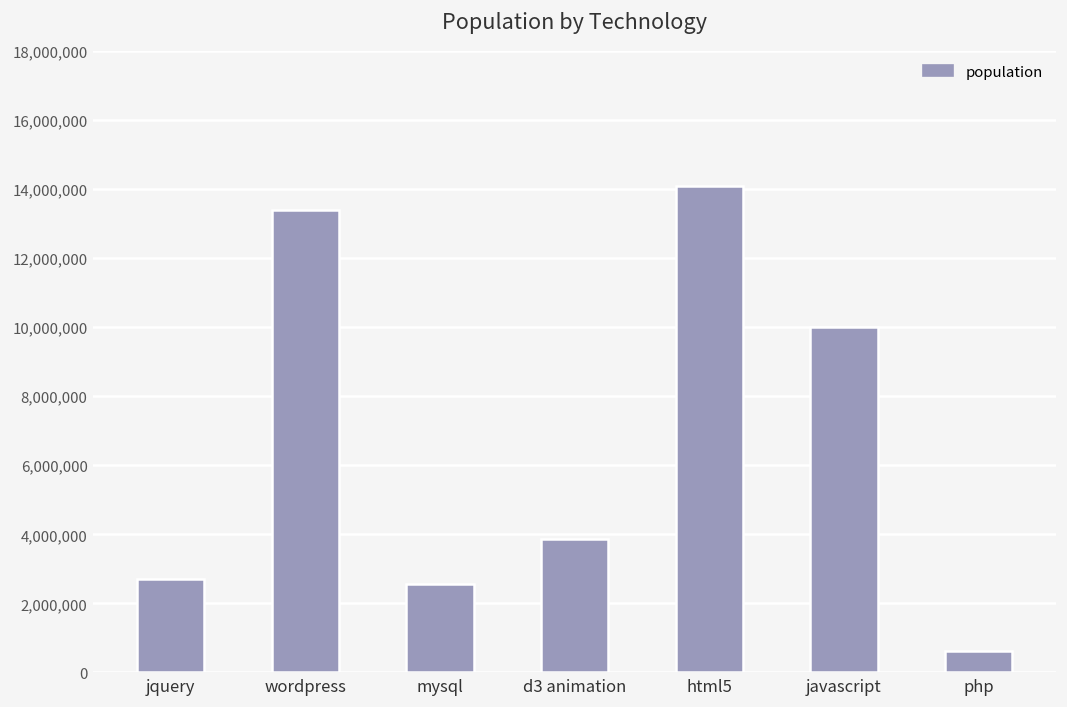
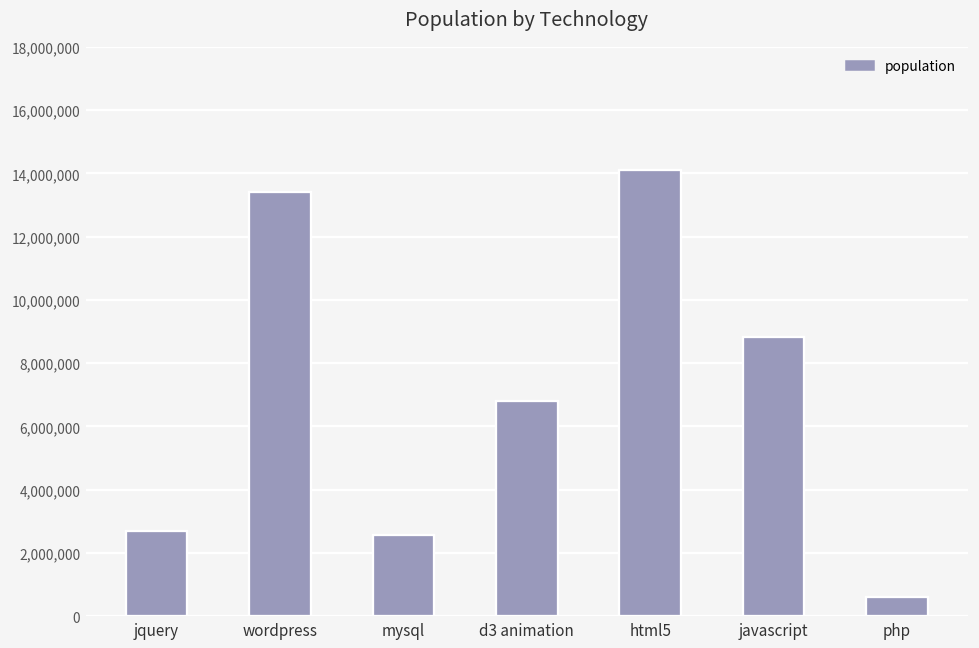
d3 animation: 3,900,000 -> 6,800,000
javascript: 10,000,000 -> 8,800,000
